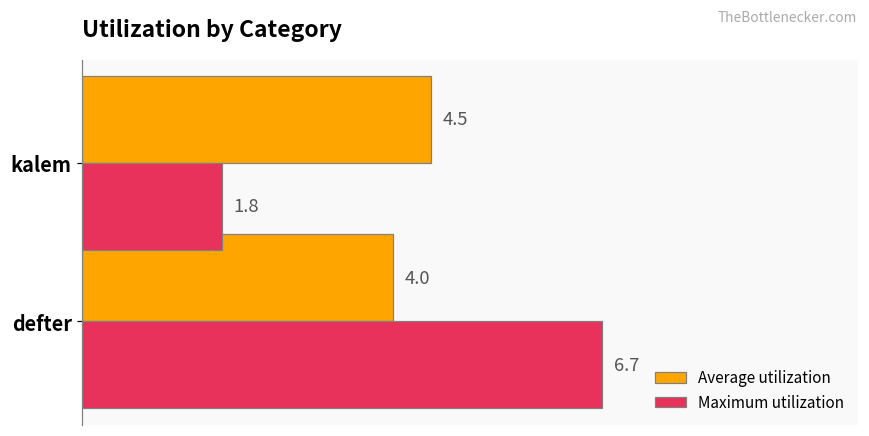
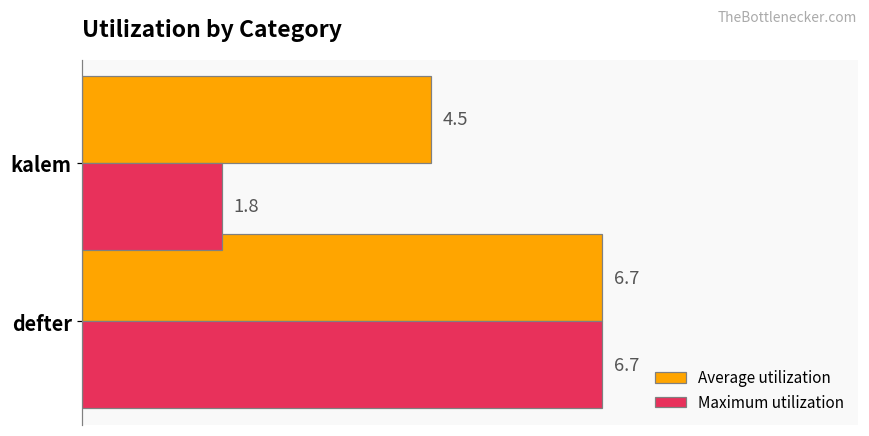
Average utilization, defter: 4.0 -> 6.7
